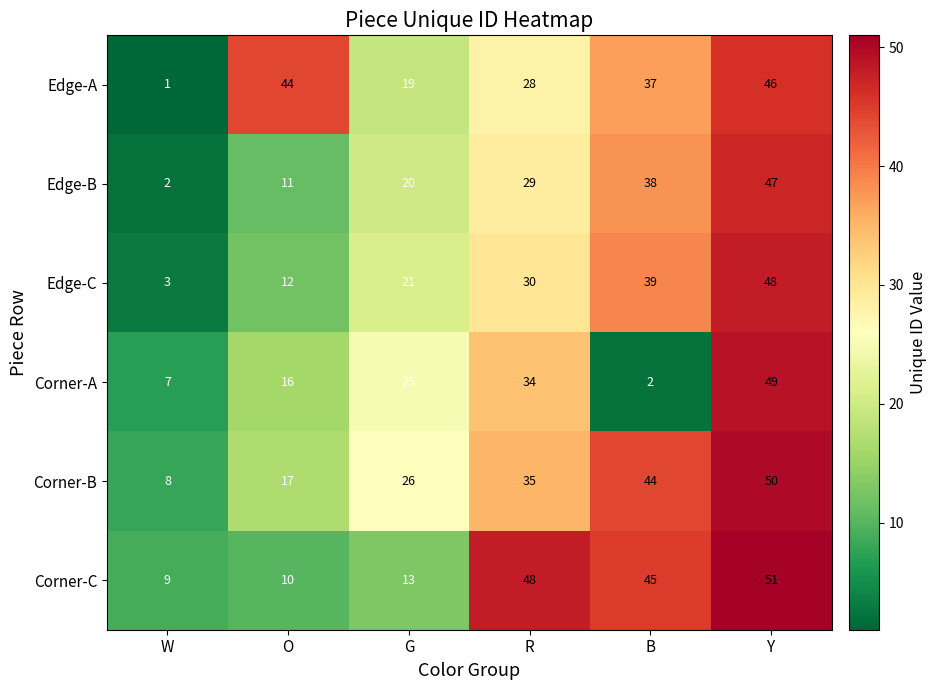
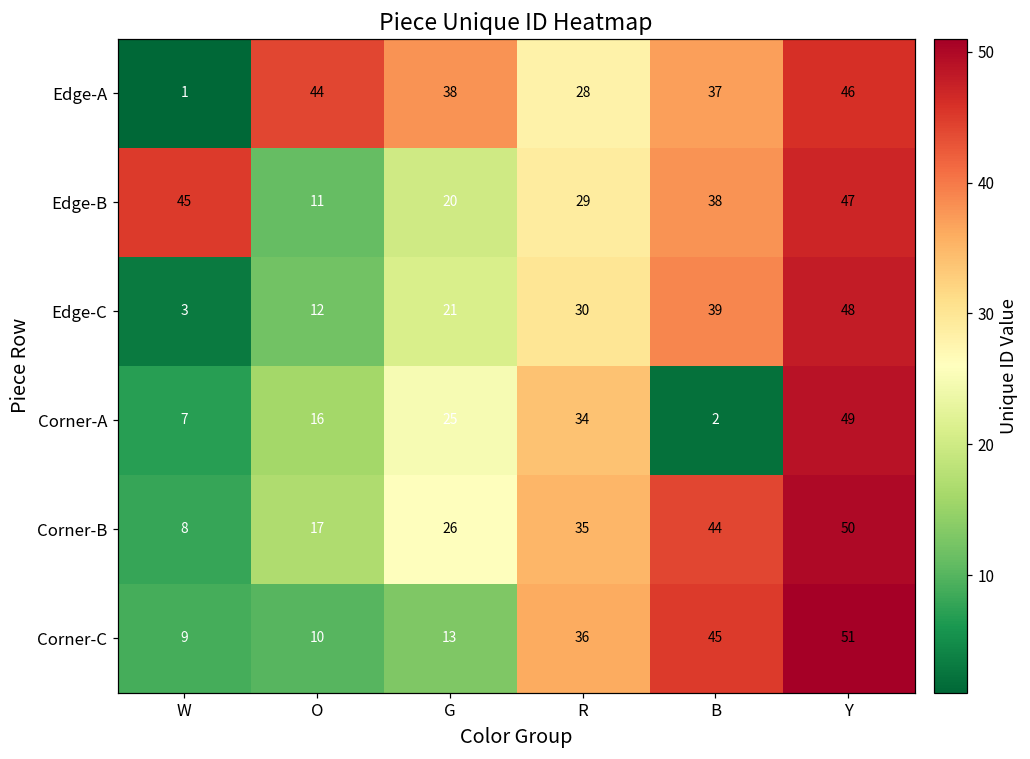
Edge-A, G: 19 -> 38
Edge-B, W: 2 -> 45
Corner-C, R: 48 -> 36
